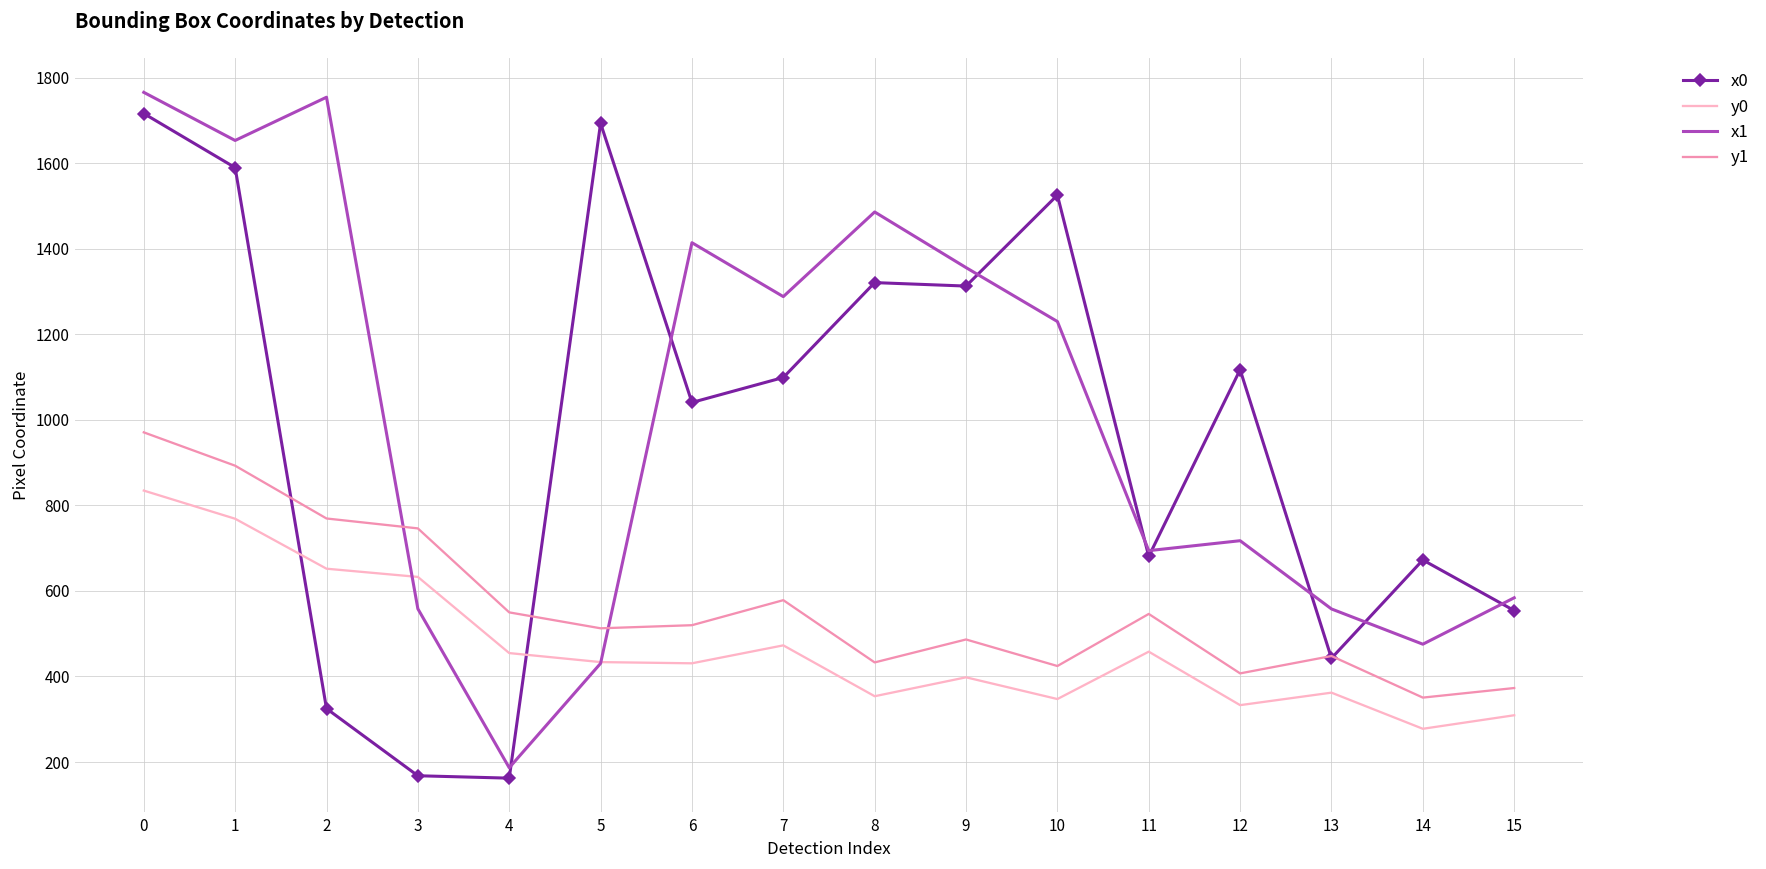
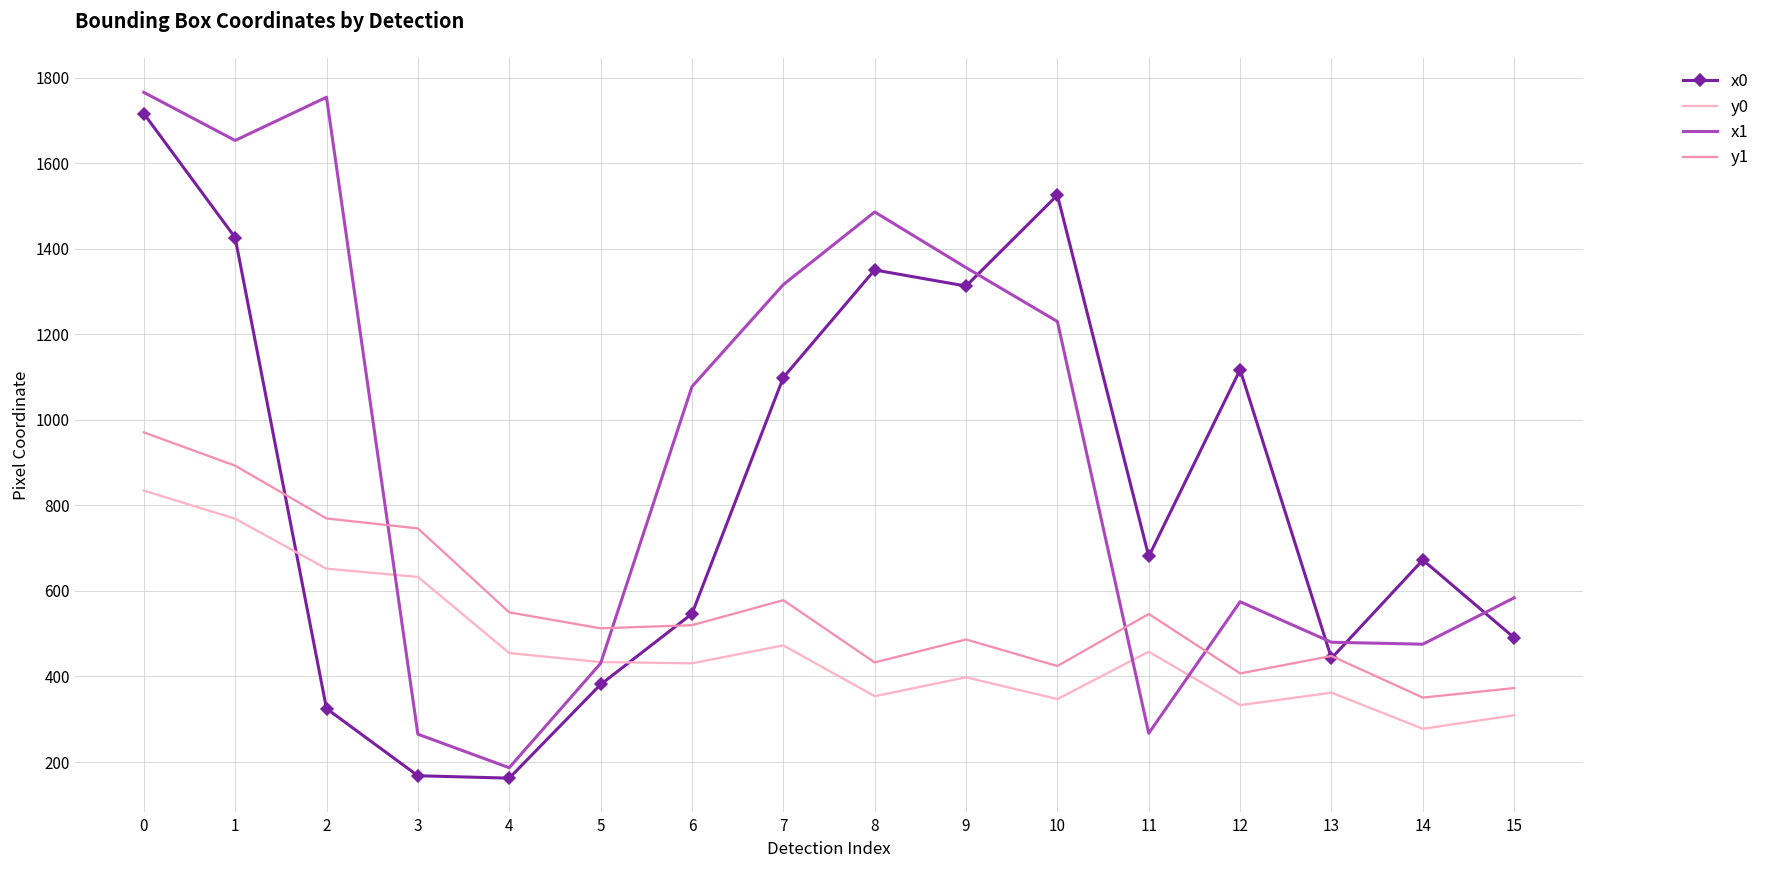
x0, 1: 1590 -> 1430
x1, 3: 560 -> 270
x0, 5: 1690 -> 380
x0, 6: 1040 -> 550
x1, 6: 1410 -> 1080
x1, 7: 1290 -> 1320
x0, 8: 1320 -> 1350
x1, 11: 690 -> 270
x1, 12: 720 -> 570
x1, 13: 560 -> 480
x0, 15: 550 -> 490
